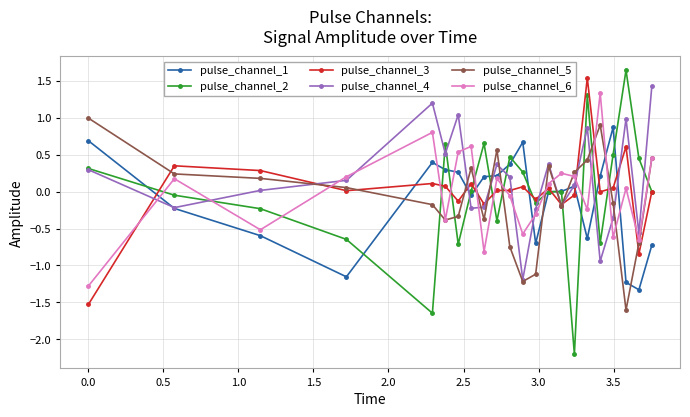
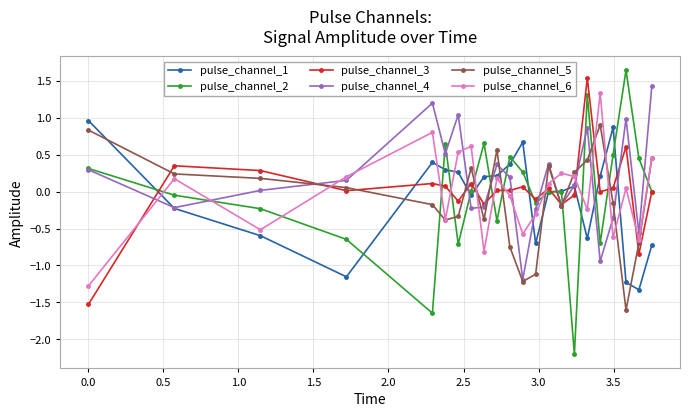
pulse_channel_1, 0.0: 0.7 -> 1.0
pulse_channel_5, 0.0: 1.0 -> 0.8
